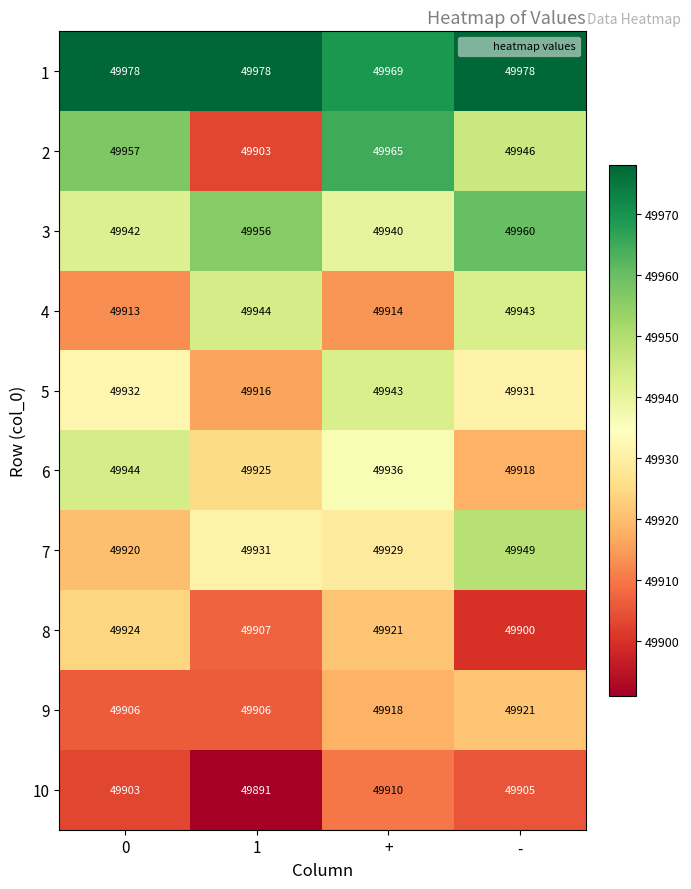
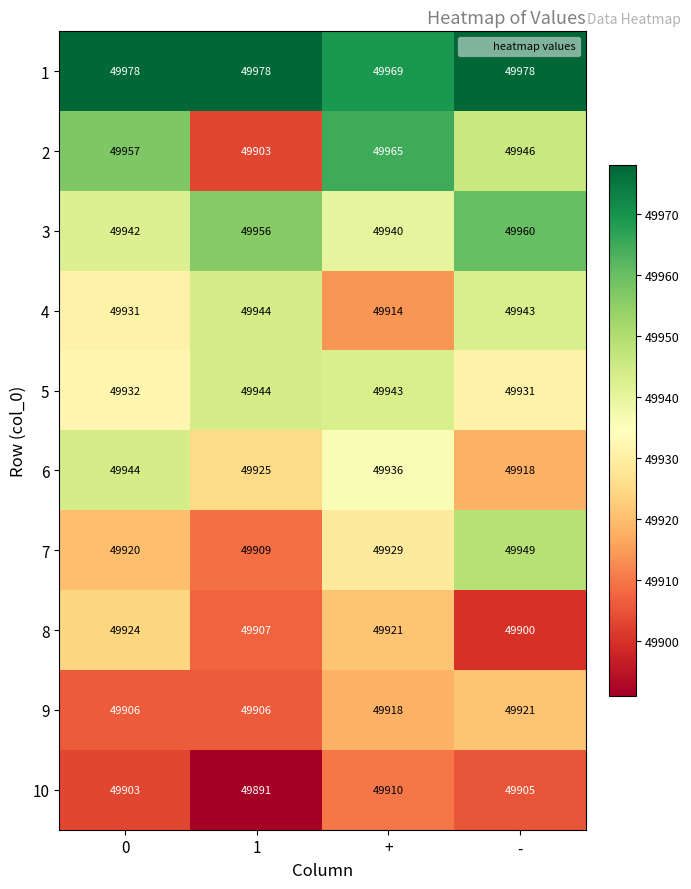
4, 0: 49913 -> 49931
5, 1: 49916 -> 49944
7, 1: 49931 -> 49909
